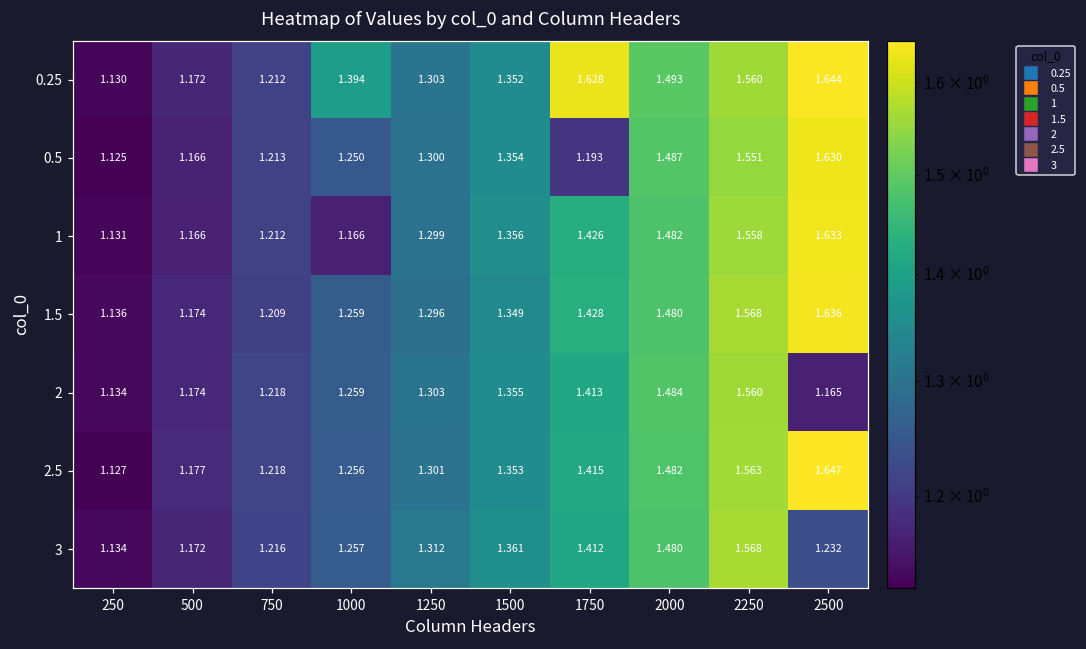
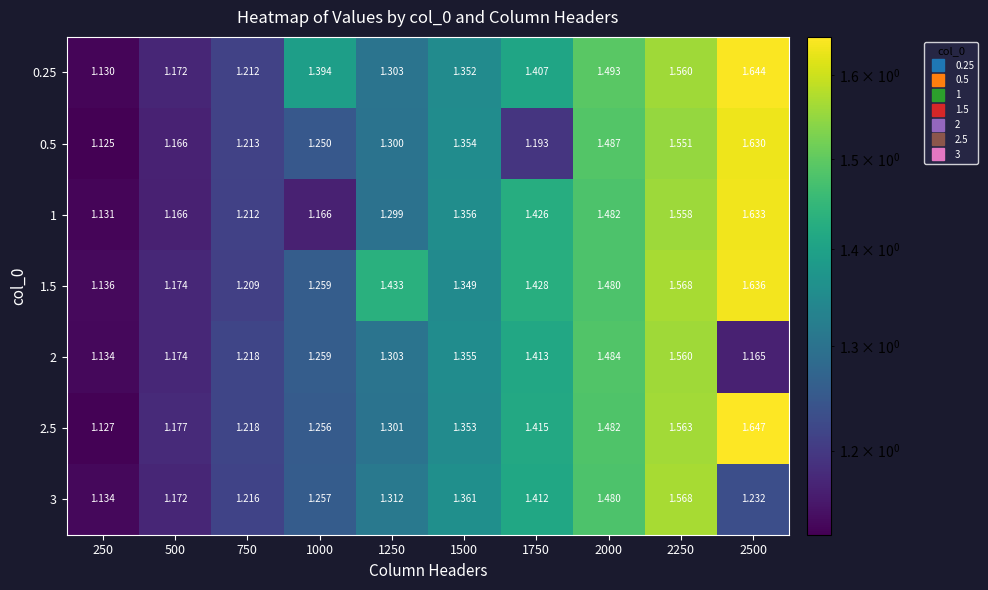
0.25, 1750: 1.628 -> 1.407
1.5, 1250: 1.296 -> 1.433
